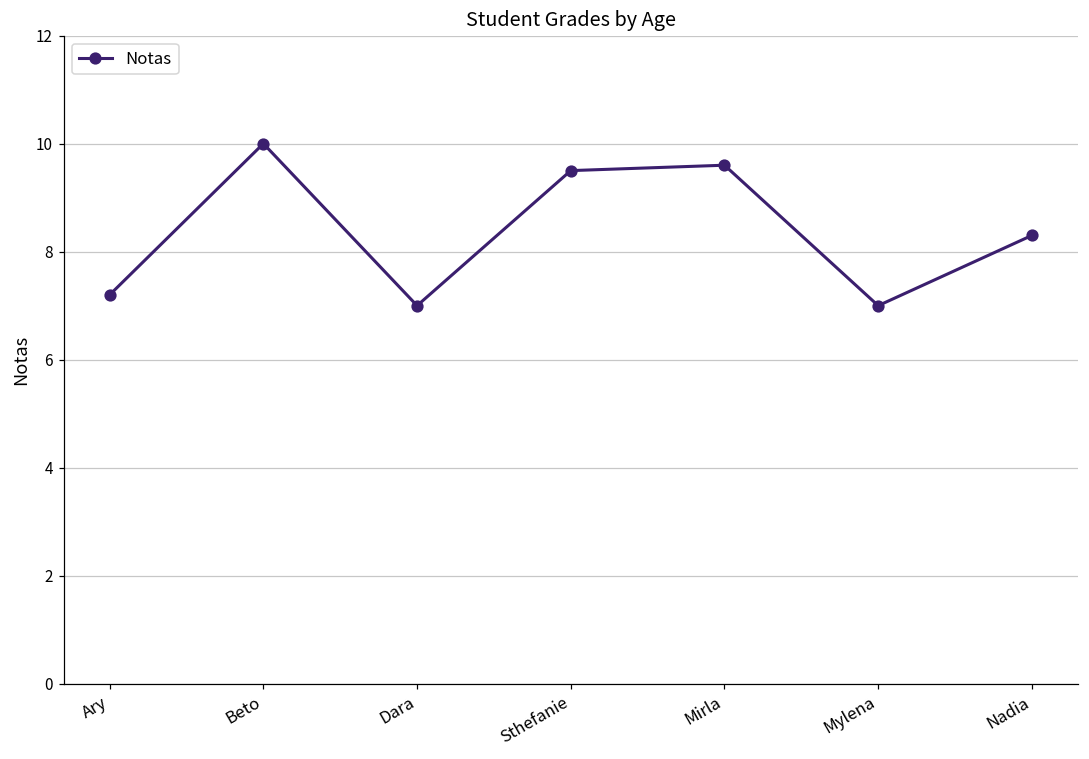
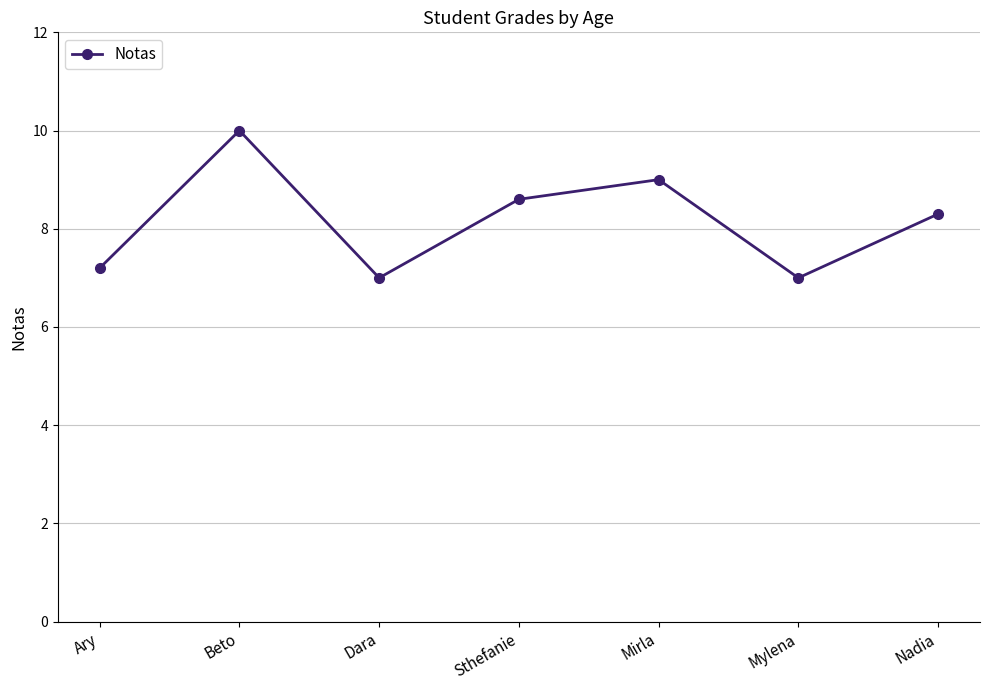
Sthefanie: 9.5 -> 8.6
Mirla: 9.6 -> 9.0
